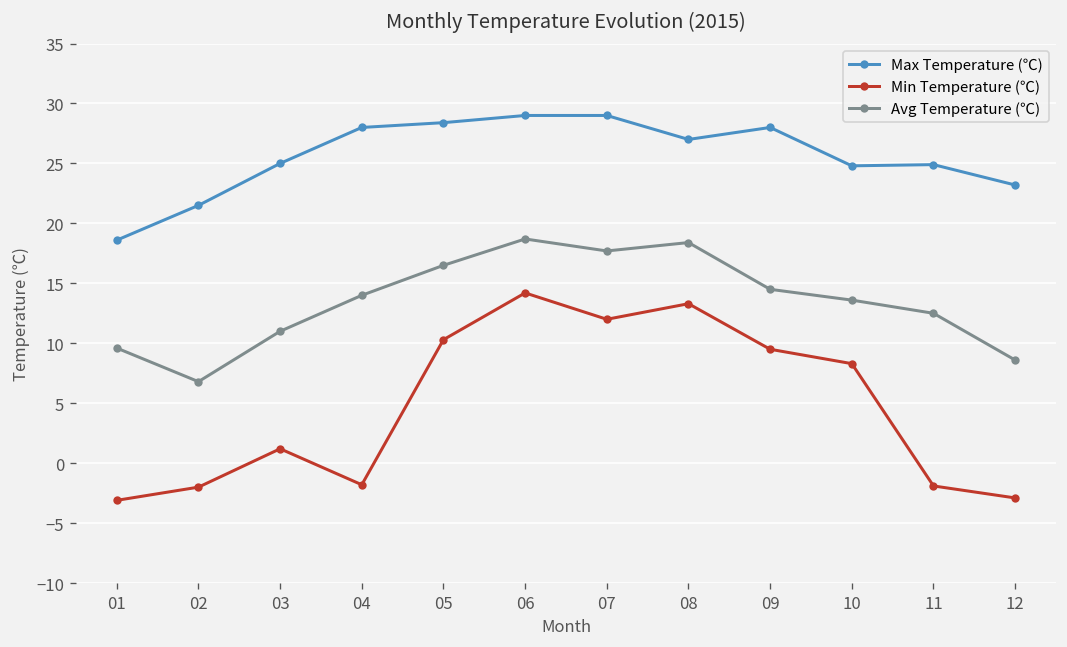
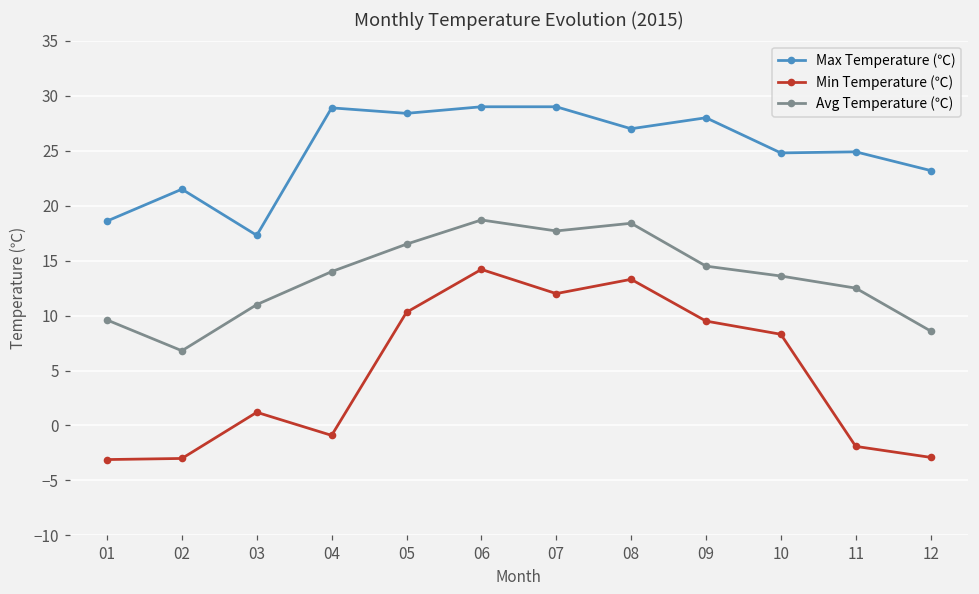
Min Temperature (℃), 02: -2 -> -3
Max Temperature (℃), 03: 25 -> 17
Max Temperature (℃), 04: 28 -> 29
Min Temperature (℃), 04: -2 -> -1
